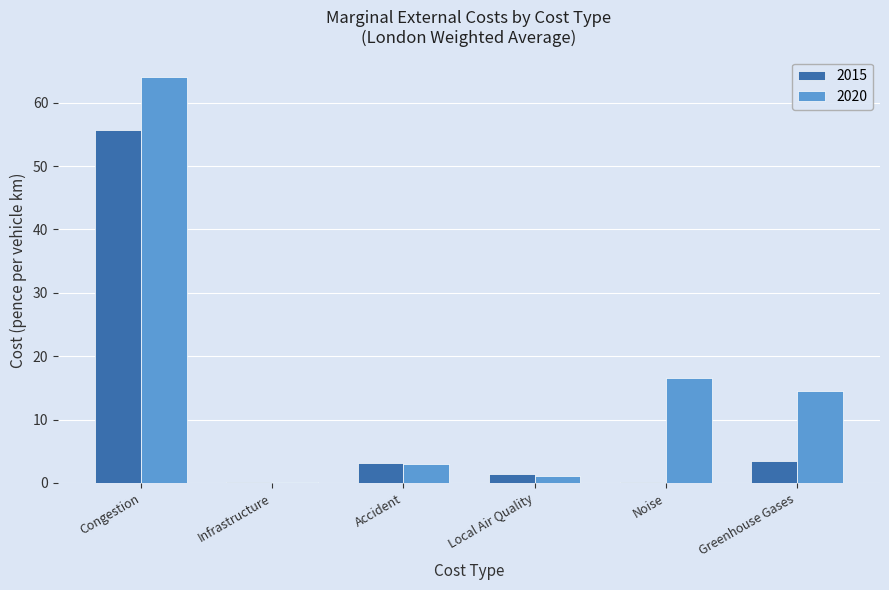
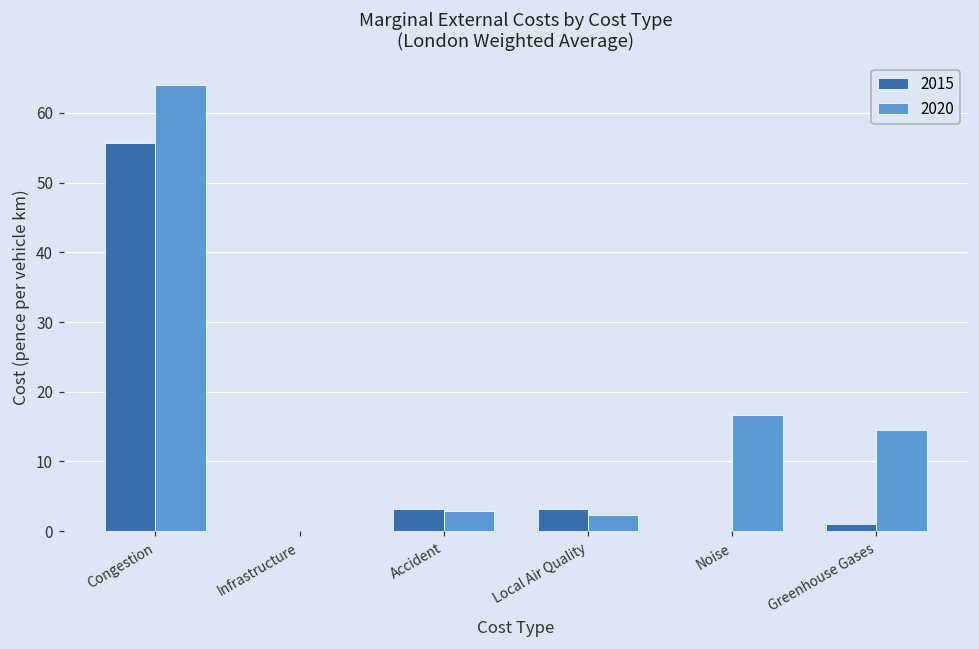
2015, Local Air Quality: 1 -> 3
2020, Local Air Quality: 1 -> 2
2015, Greenhouse Gases: 3 -> 1
